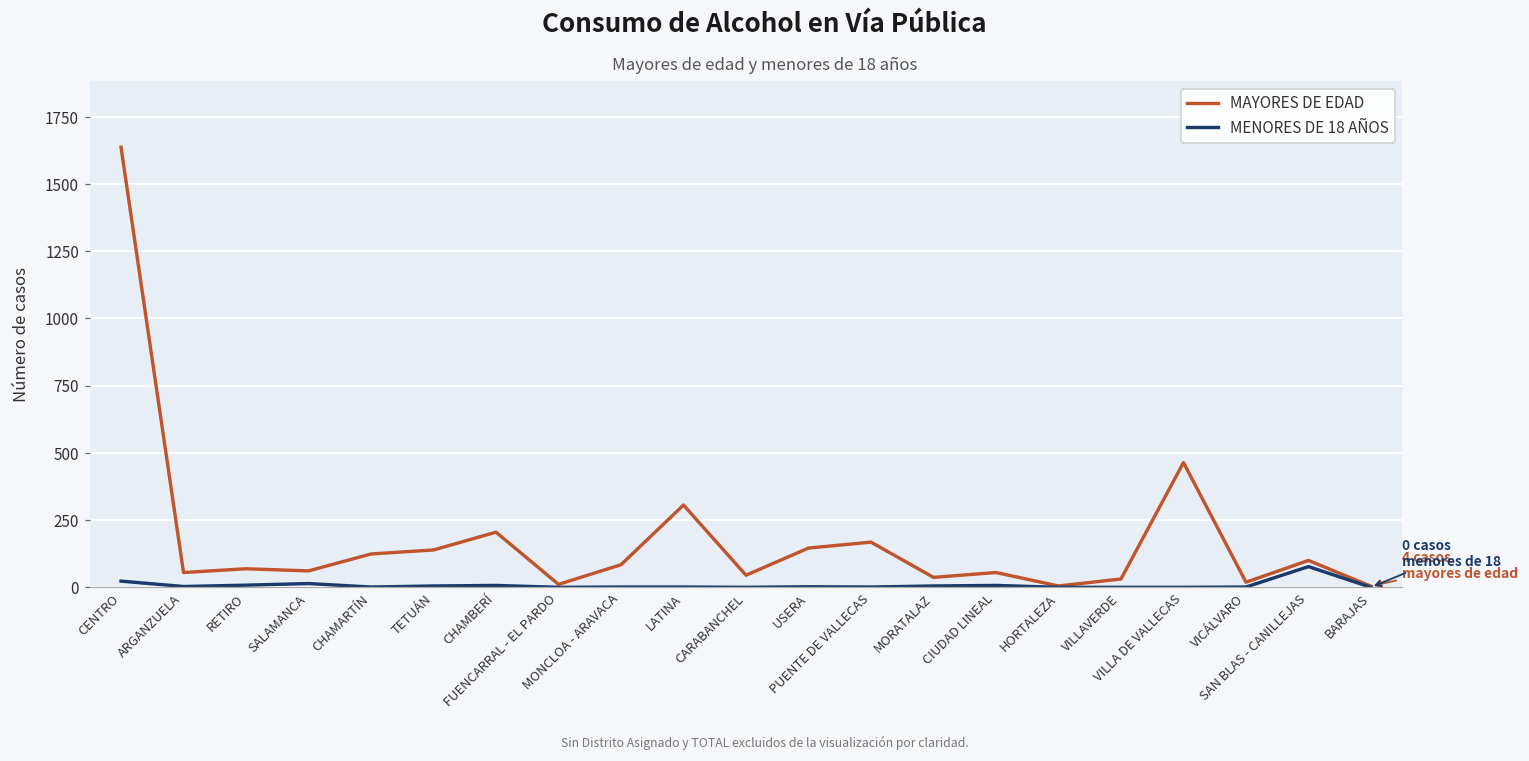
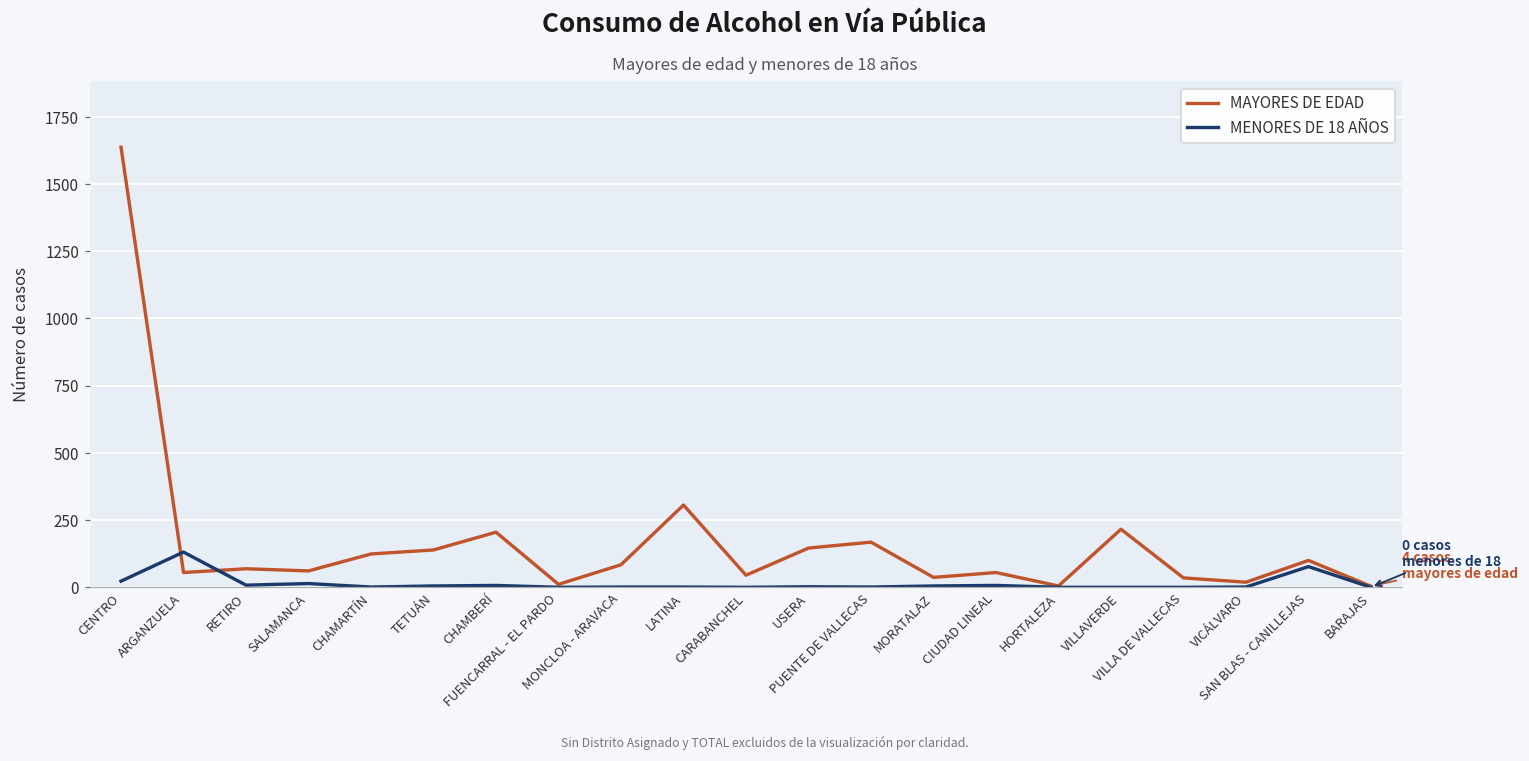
MENORES DE 18 AÑOS, ARGANZUELA: 0 -> 130
MAYORES DE EDAD, VILLAVERDE: 30 -> 220
MAYORES DE EDAD, VILLA DE VALLECAS: 460 -> 40
